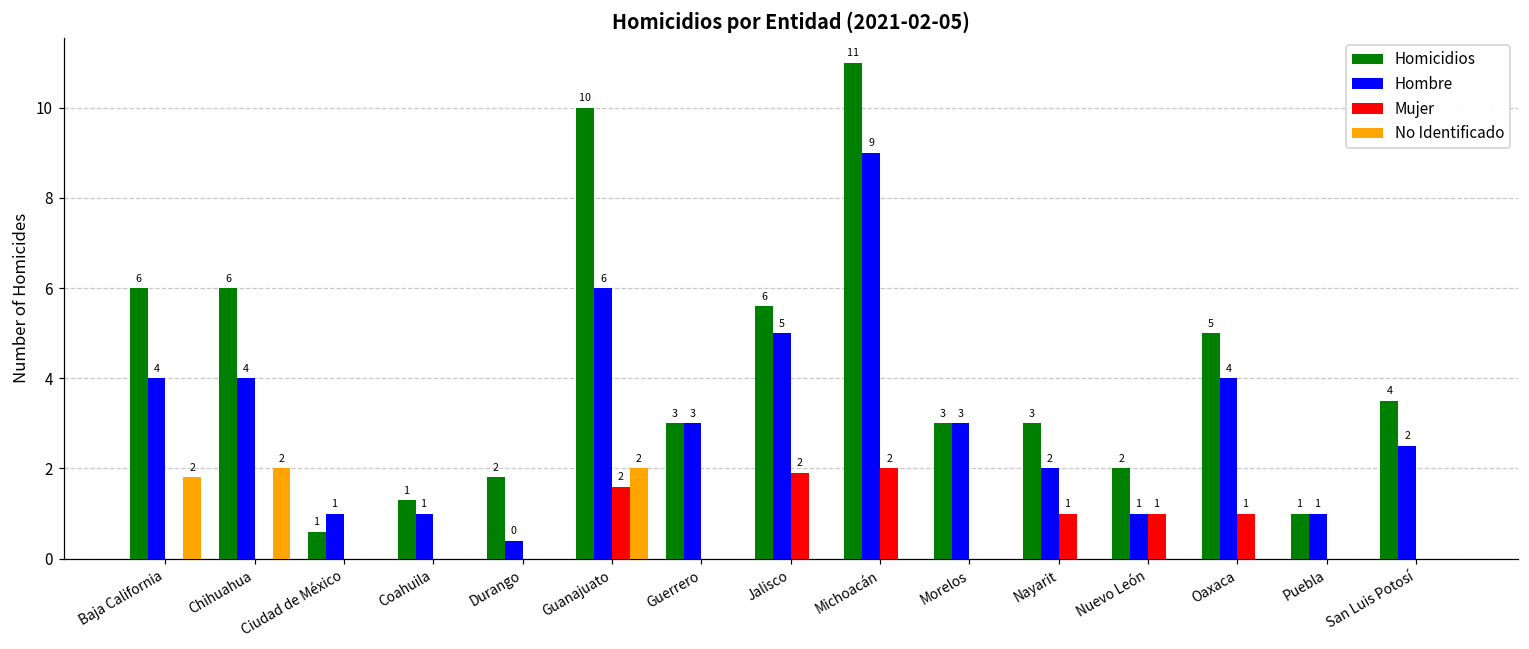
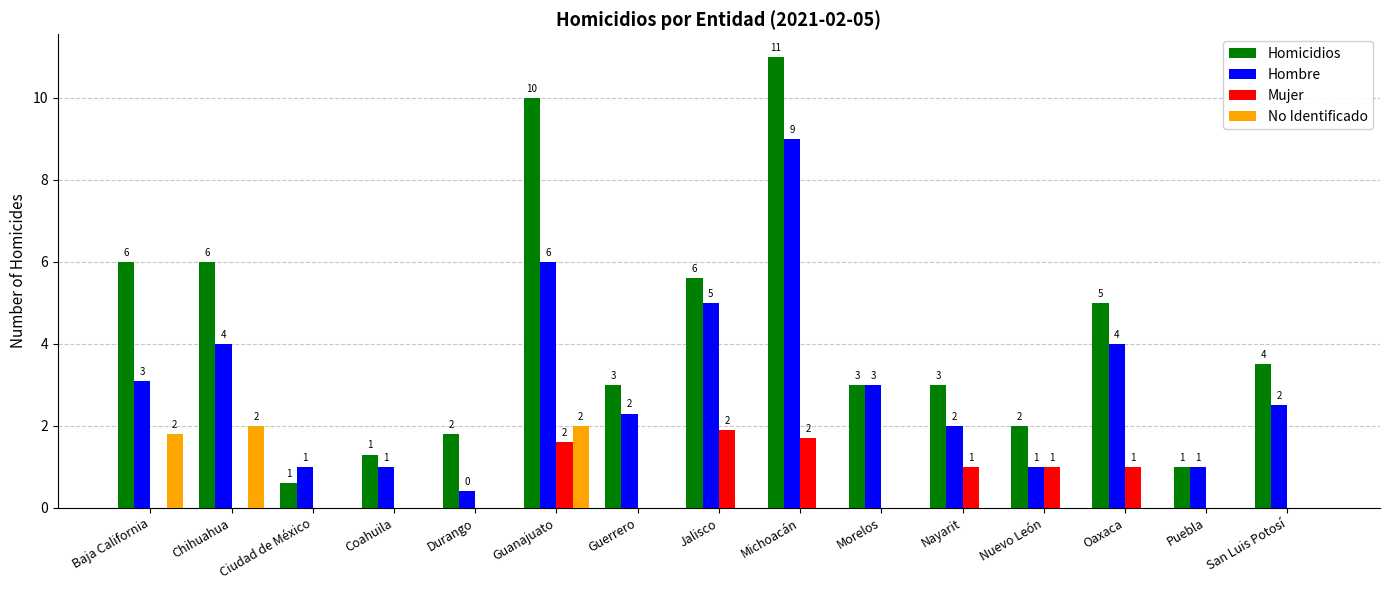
Hombre, Baja California: 4 -> 3
Hombre, Guerrero: 3 -> 2
Mujer, Michoacán: 2.0 -> 1.7
